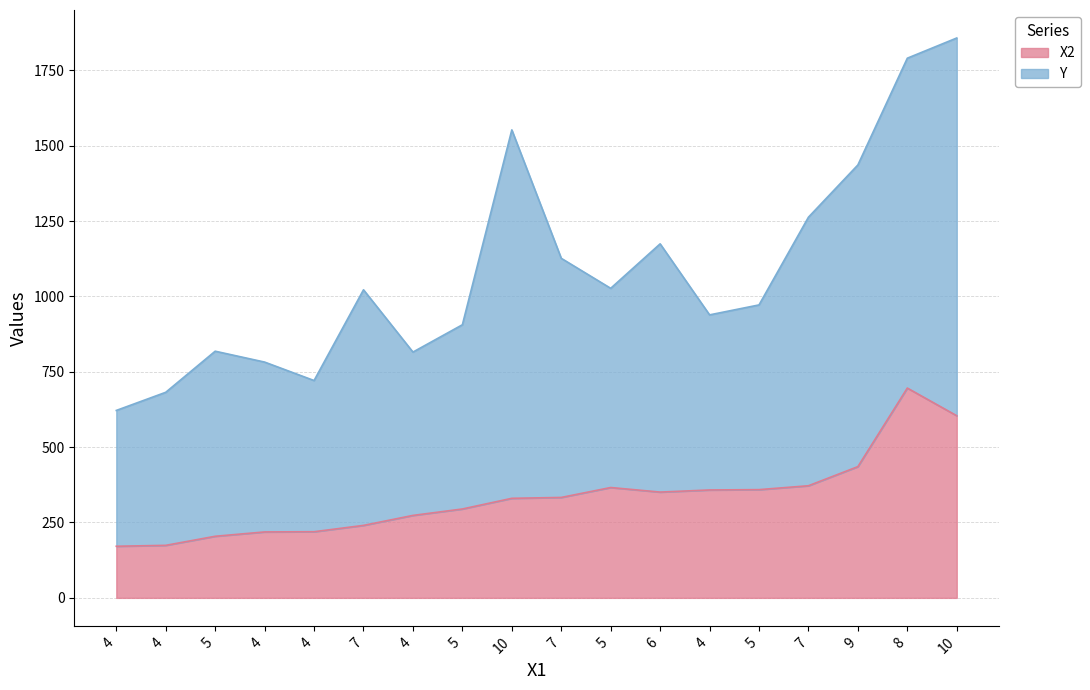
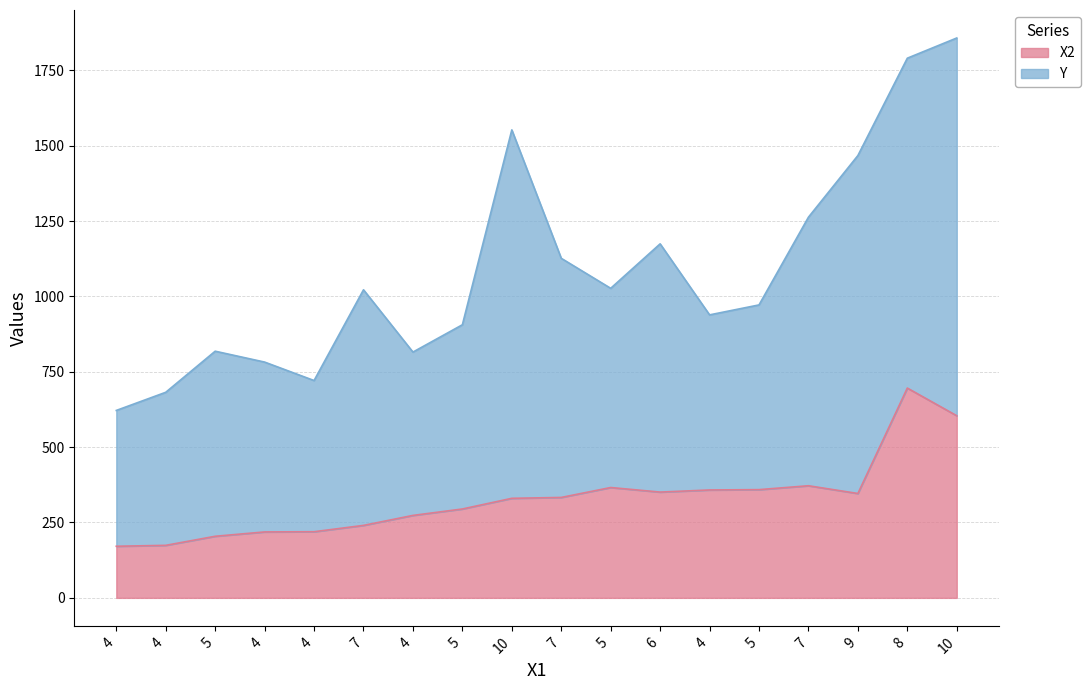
X2, 9: 440 -> 350
Y, 9: 1000 -> 1120
